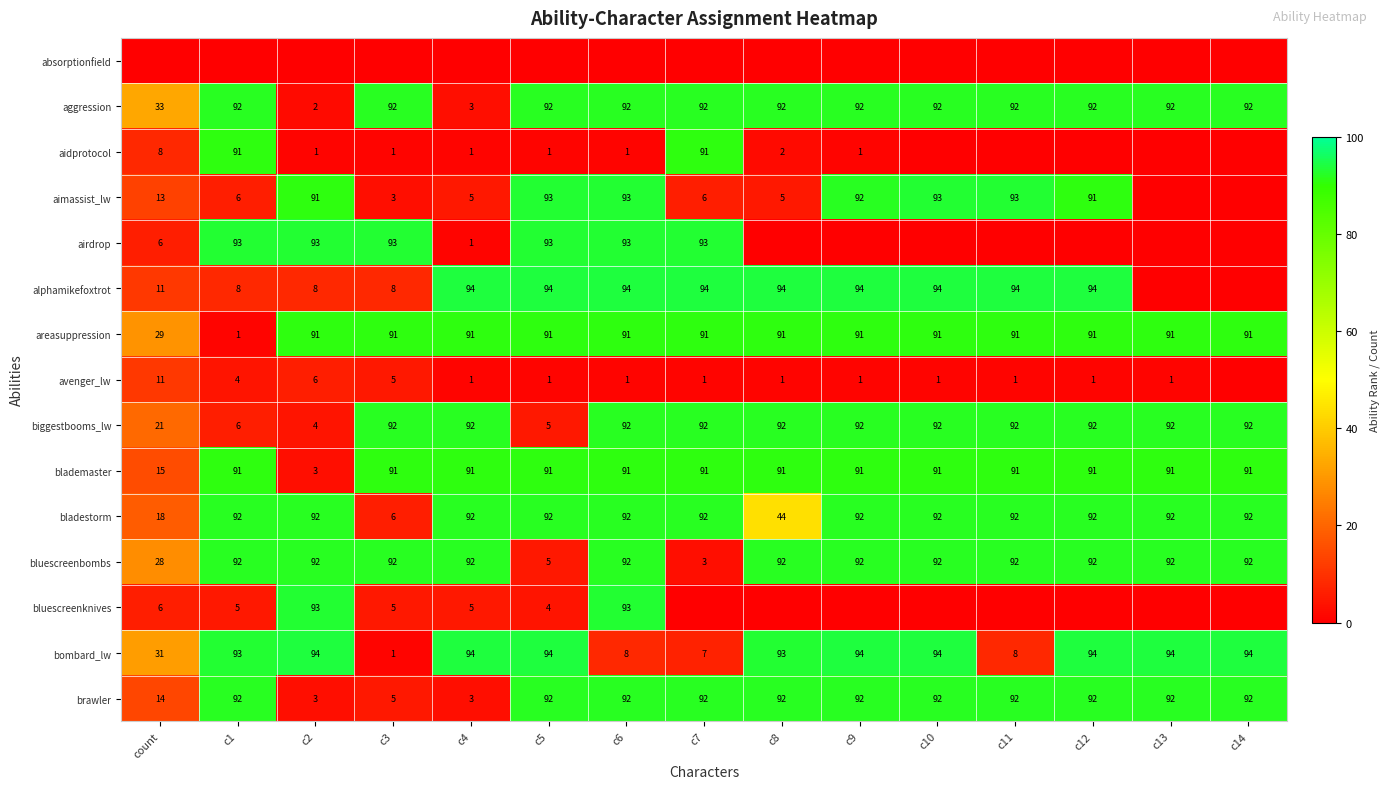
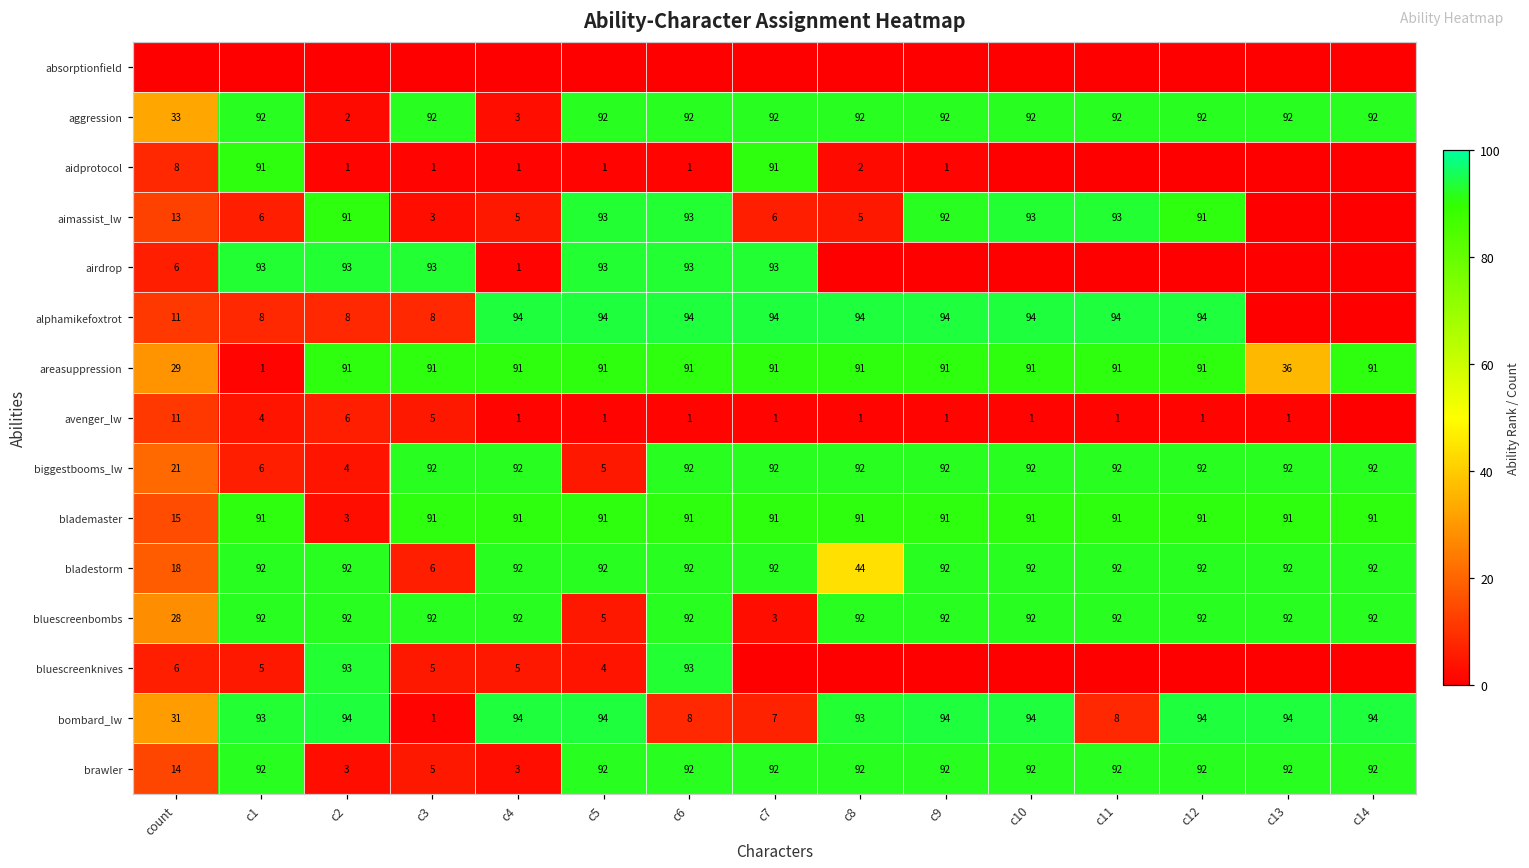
areasuppression, c13: 91 -> 36
